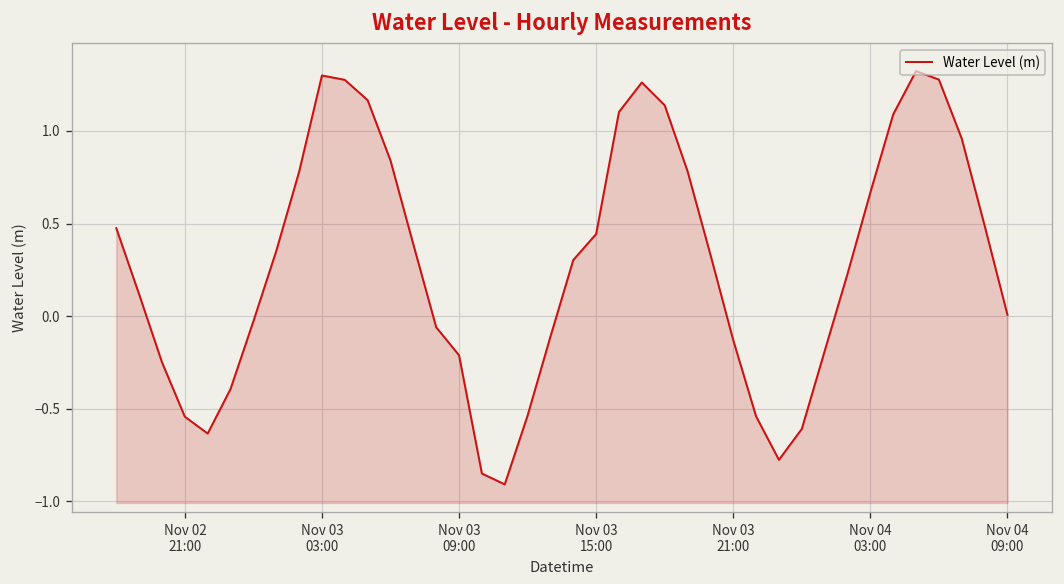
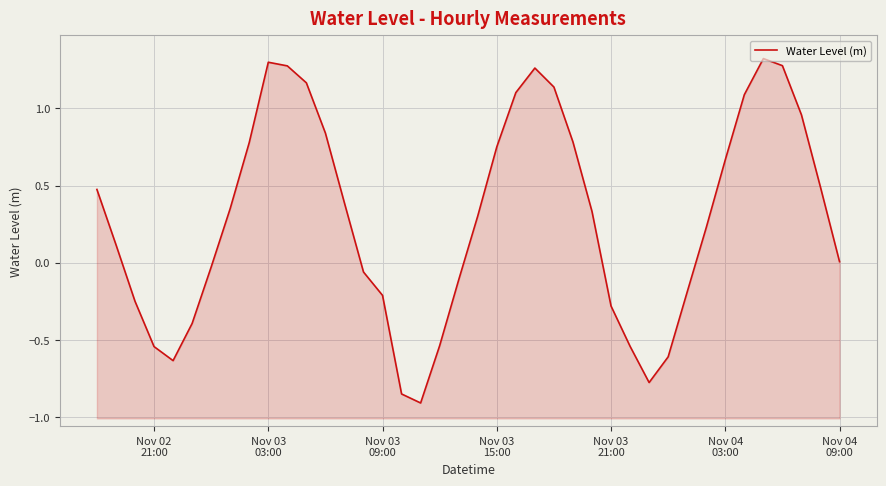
Nov 03 15:00: 0.44 -> 0.75
Nov 03 21:00: -0.13 -> -0.28
